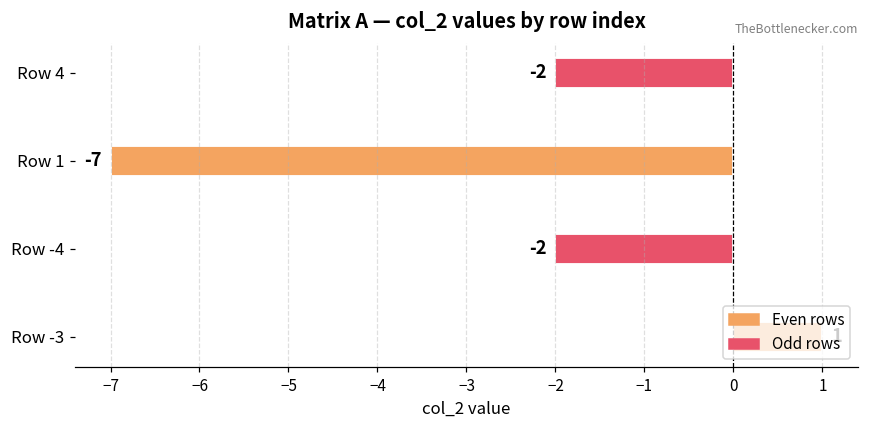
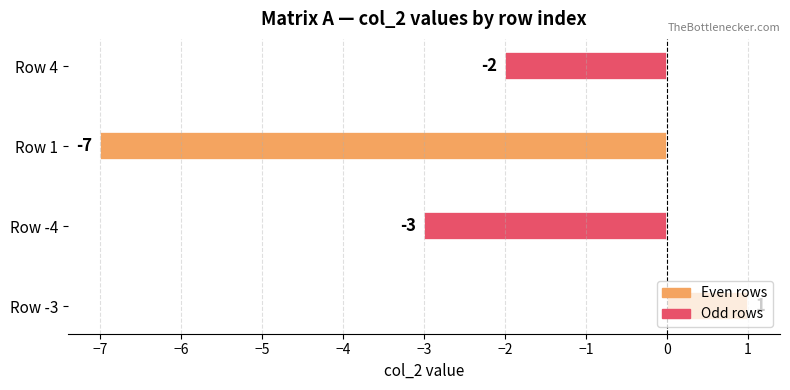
Row -4: -2 -> -3
